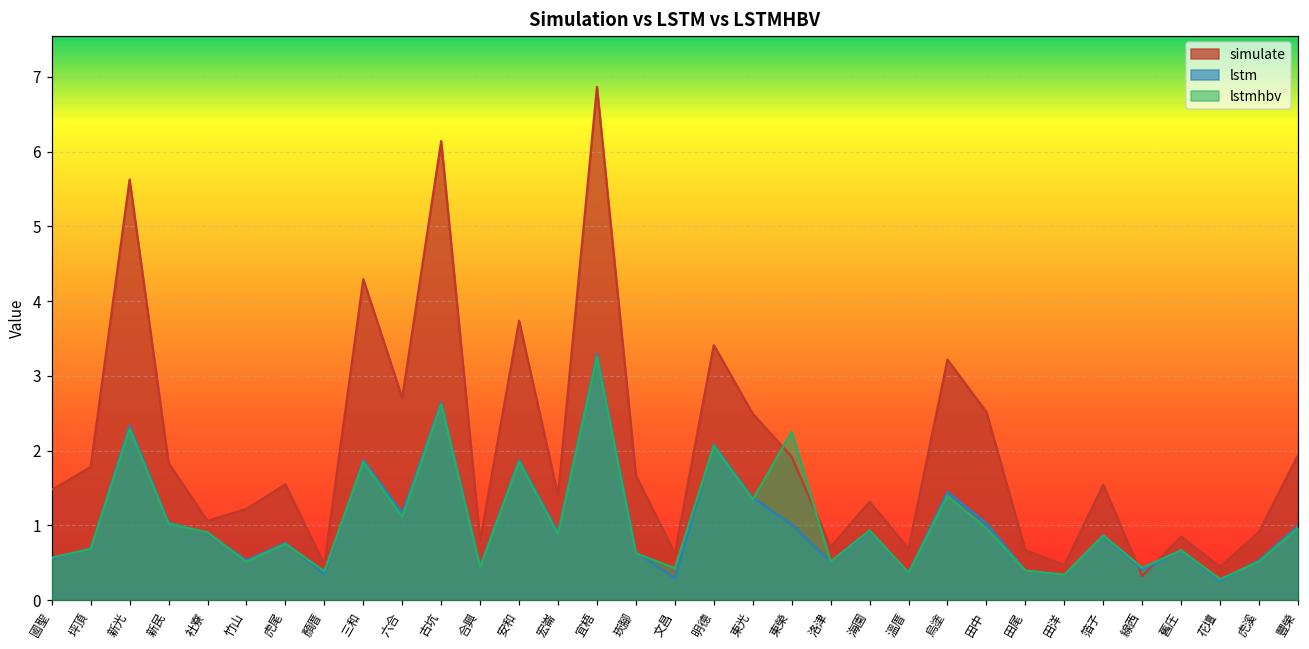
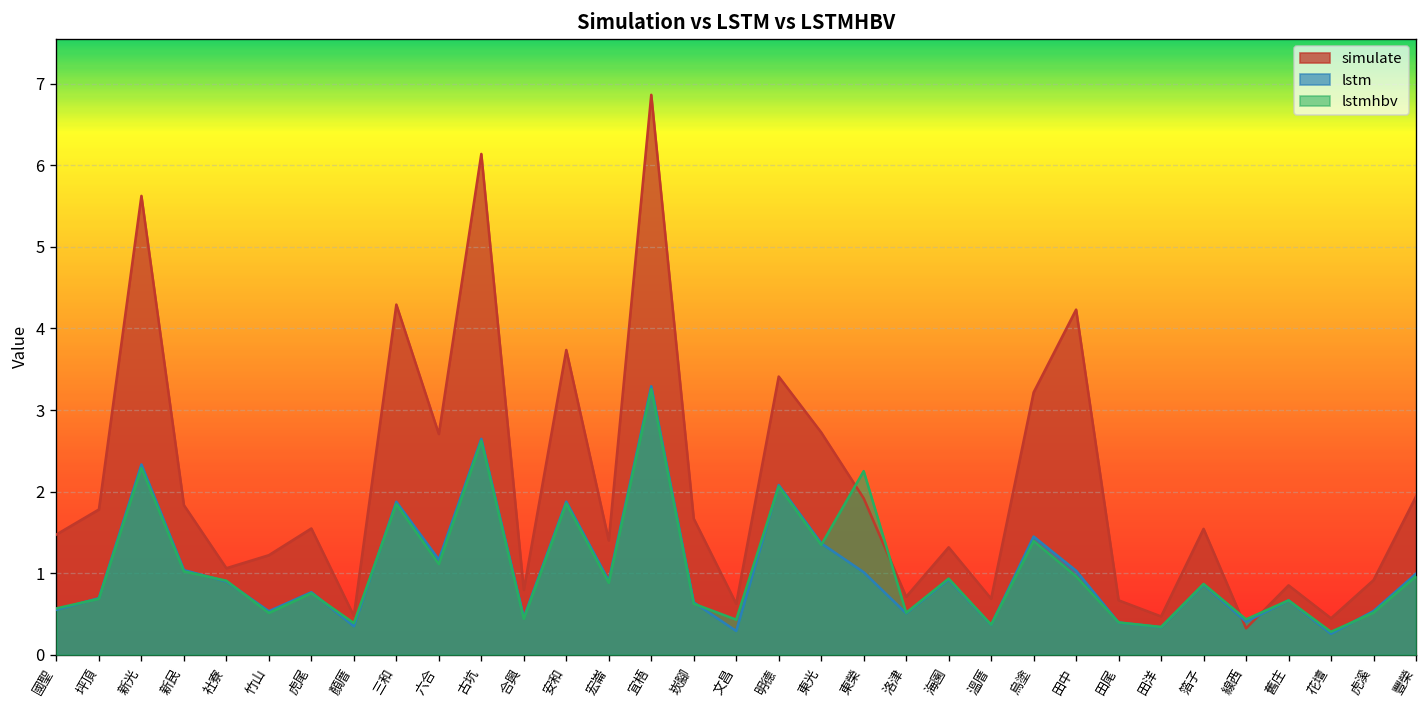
simulate, 東光: 2.5 -> 2.7
simulate, 田中: 2.5 -> 4.2
